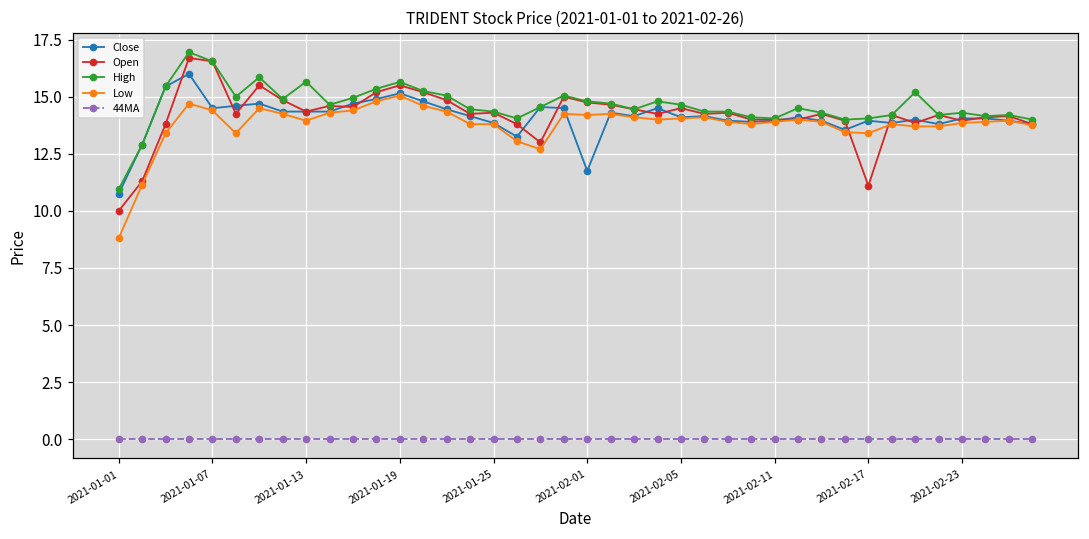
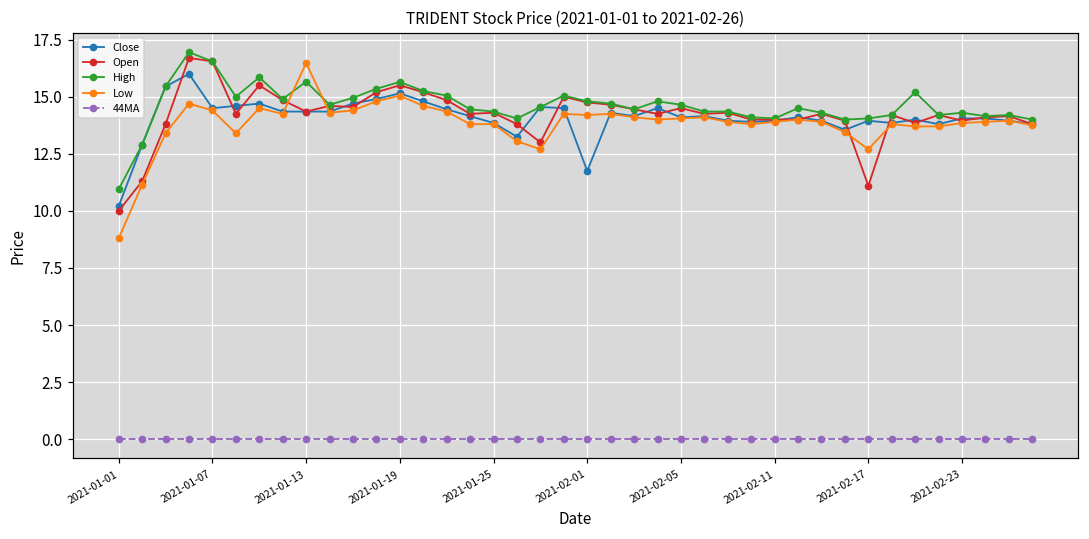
Close, 2021-01-01: 10.8 -> 10.2
Low, 2021-01-13: 14.0 -> 16.5
Low, 2021-02-17: 13.4 -> 12.7
